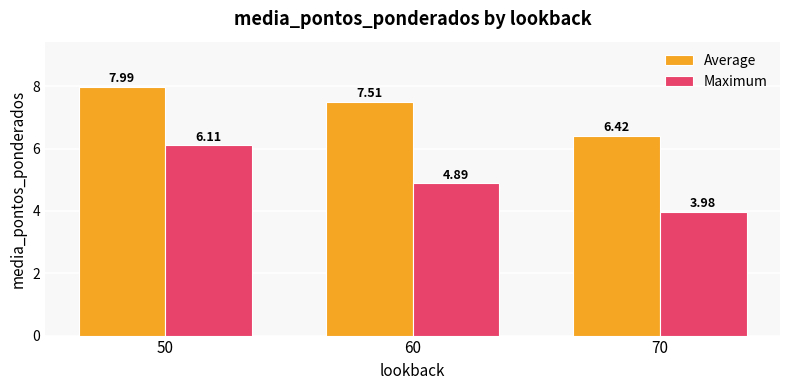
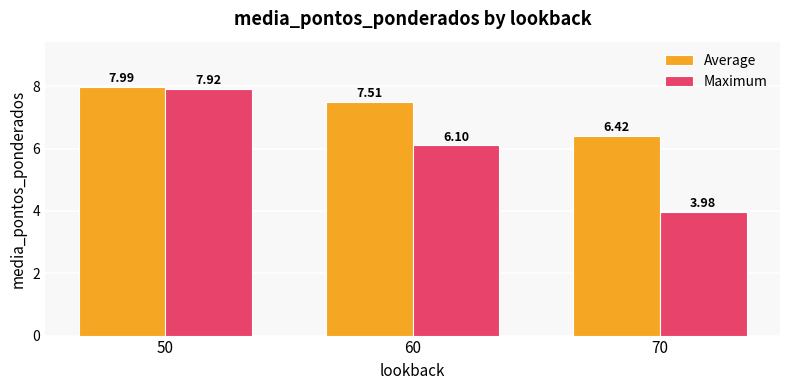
Maximum, 50: 6.11 -> 7.92
Maximum, 60: 4.89 -> 6.10
